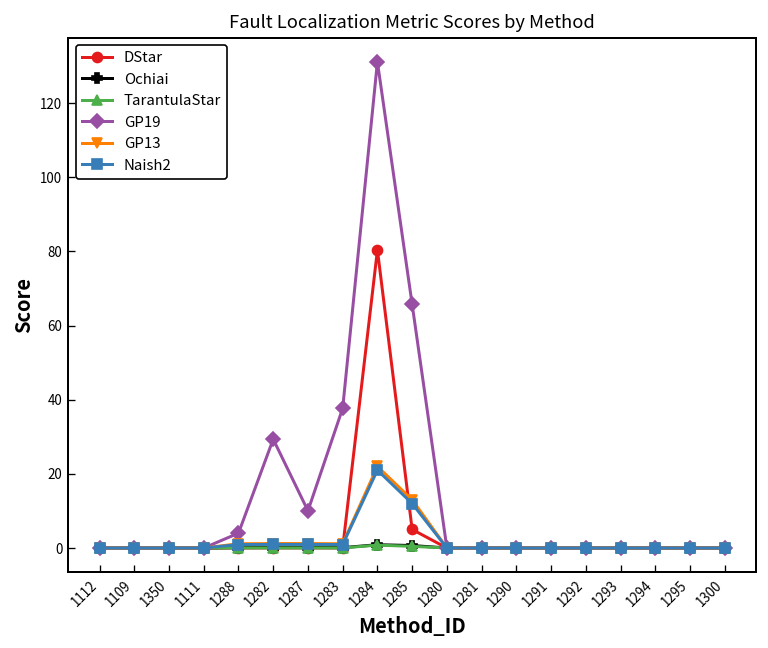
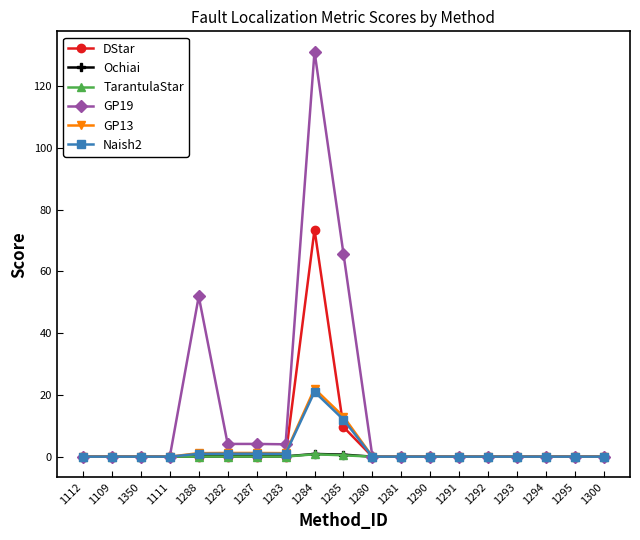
GP19, 1288: 4 -> 52
GP19, 1282: 29 -> 4
GP19, 1287: 10 -> 4
GP19, 1283: 38 -> 4
DStar, 1284: 80 -> 74
DStar, 1285: 5 -> 10
